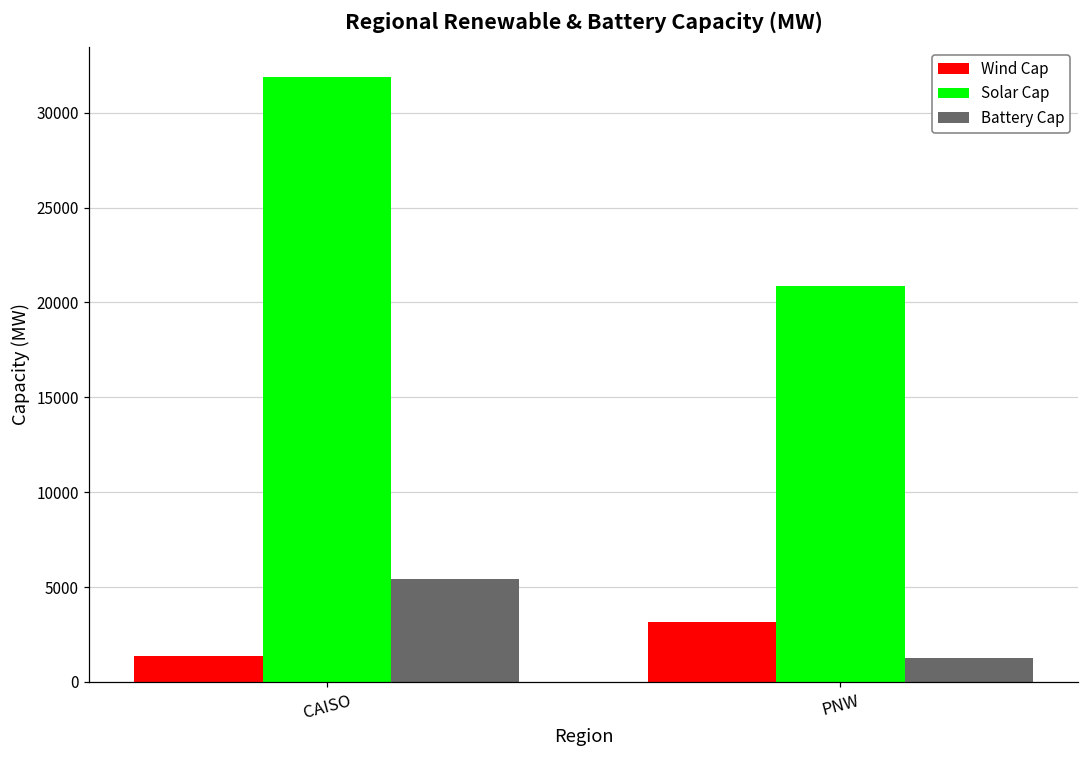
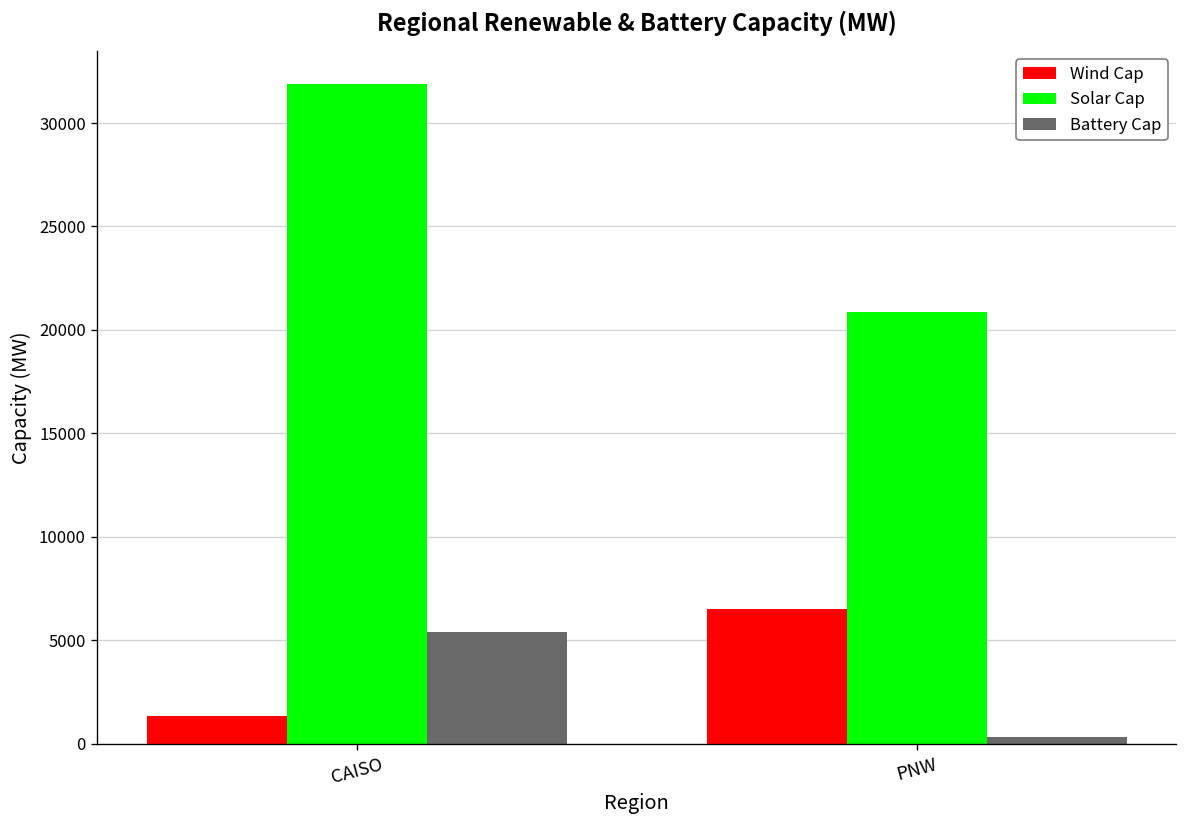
Wind Cap, PNW: 3200 -> 6500
Battery Cap, PNW: 1300 -> 300
